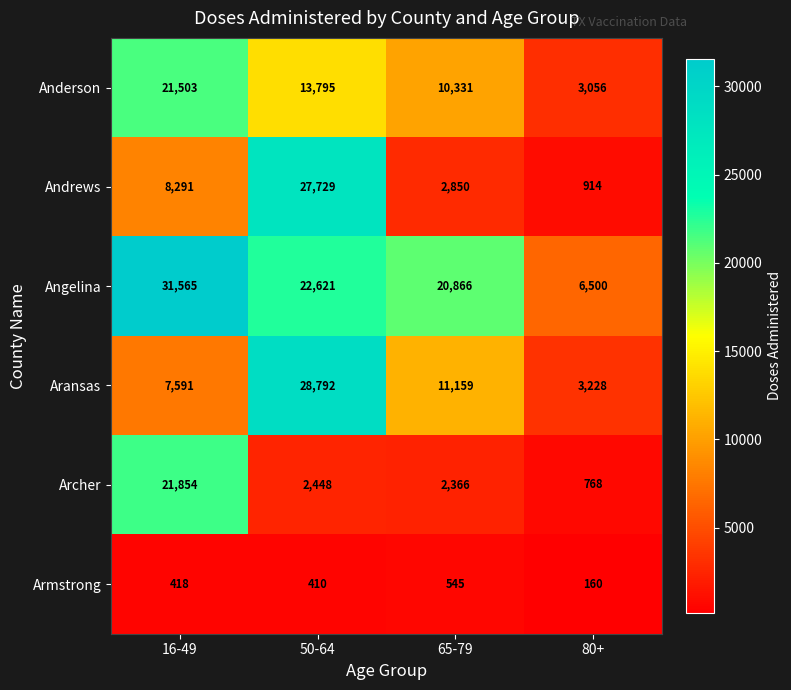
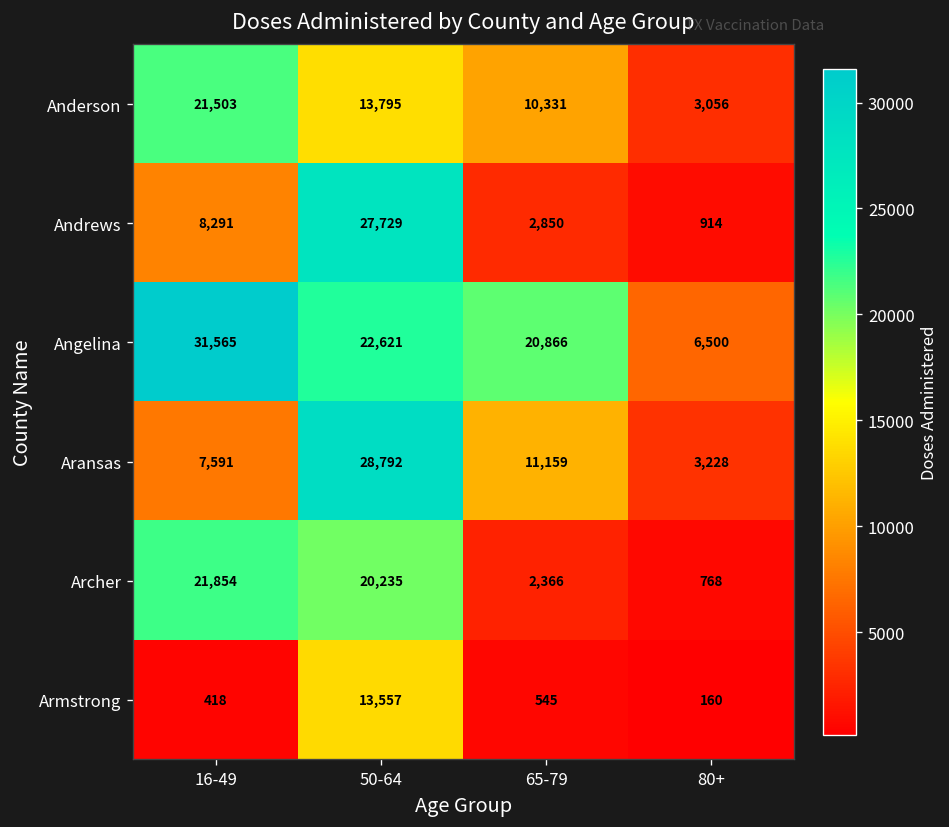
Archer, 50-64: 2,448 -> 20,235
Armstrong, 50-64: 410 -> 13,557
